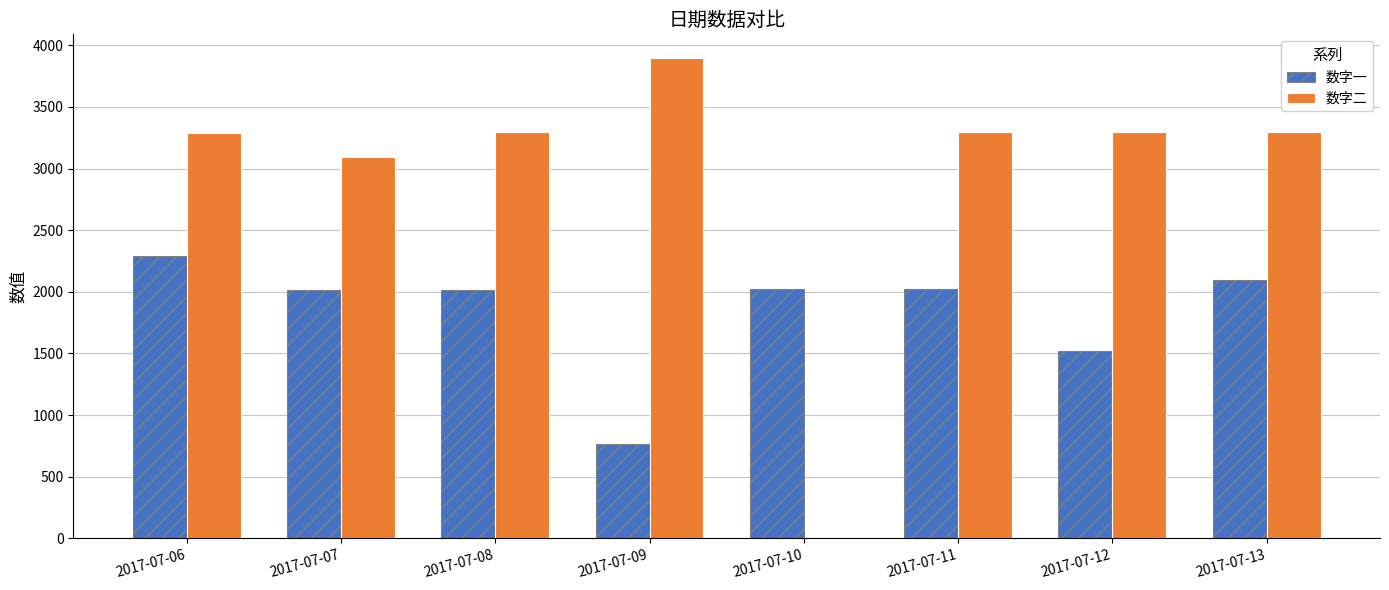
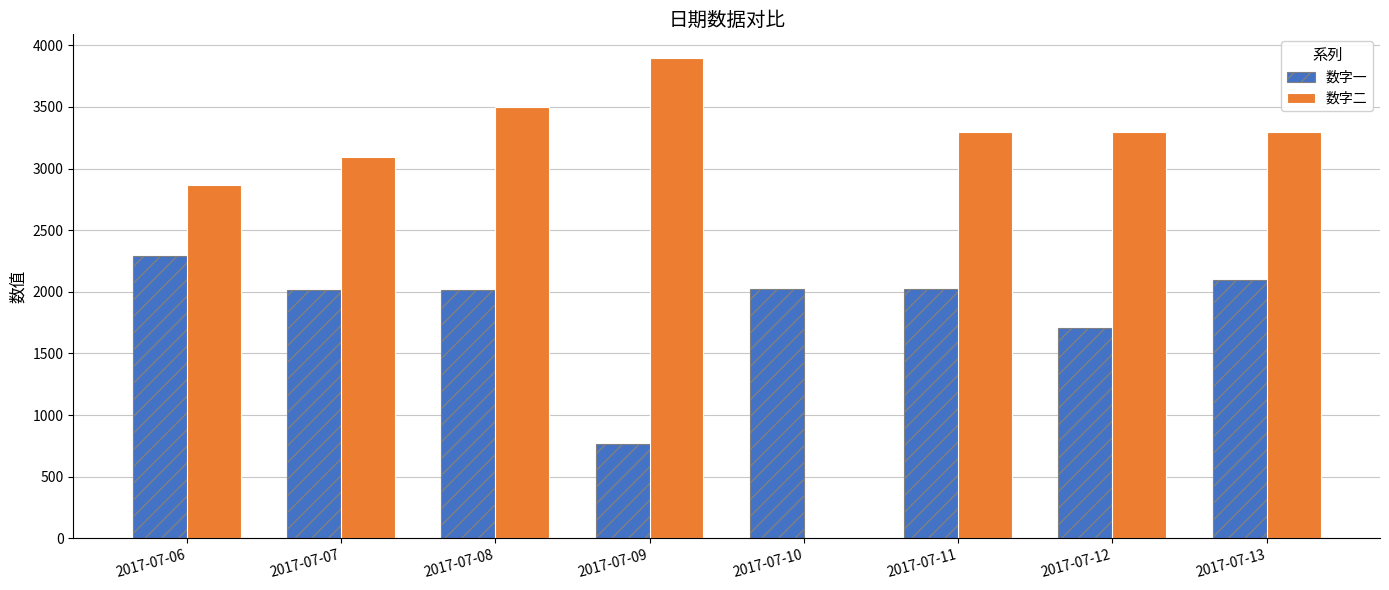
数字二, 2017-07-06: 3290 -> 2860
数字二, 2017-07-08: 3290 -> 3500
数字一, 2017-07-12: 1520 -> 1710
